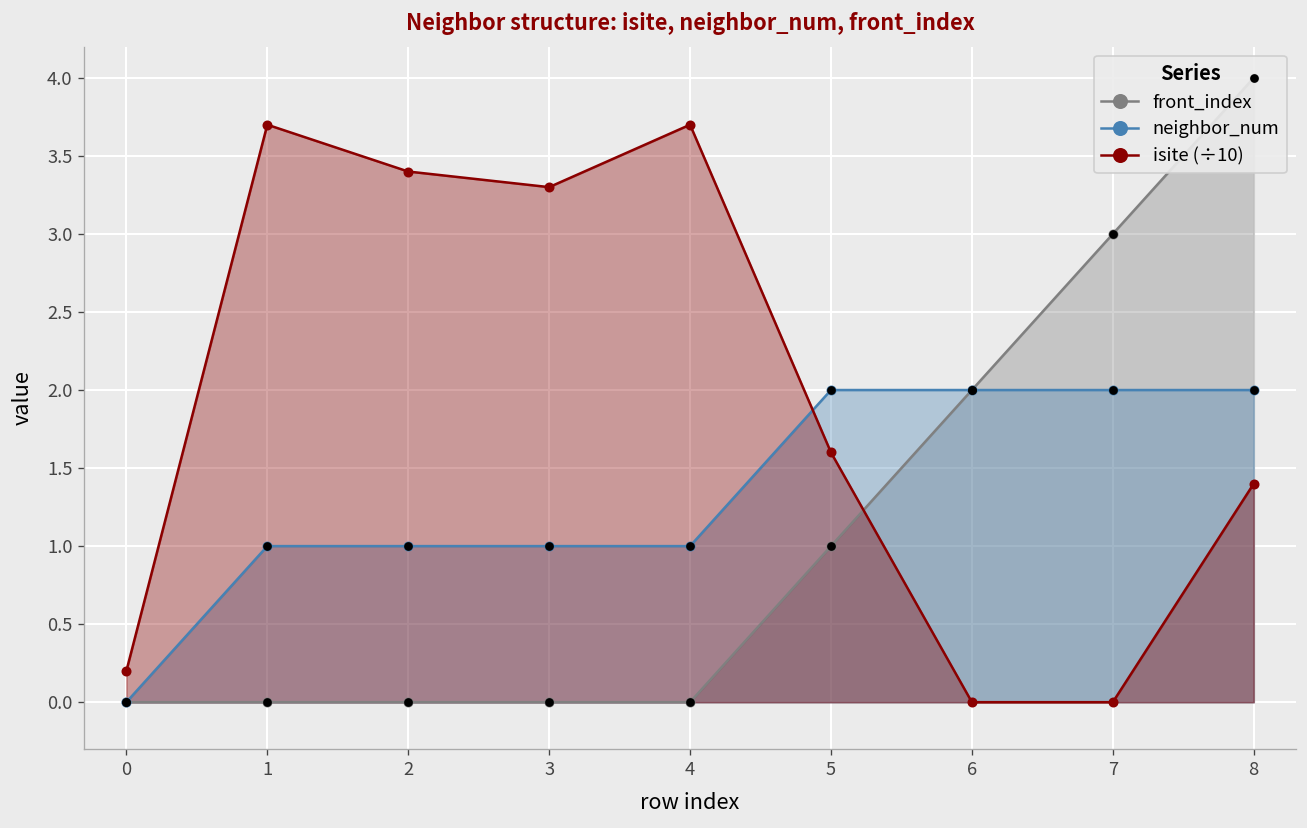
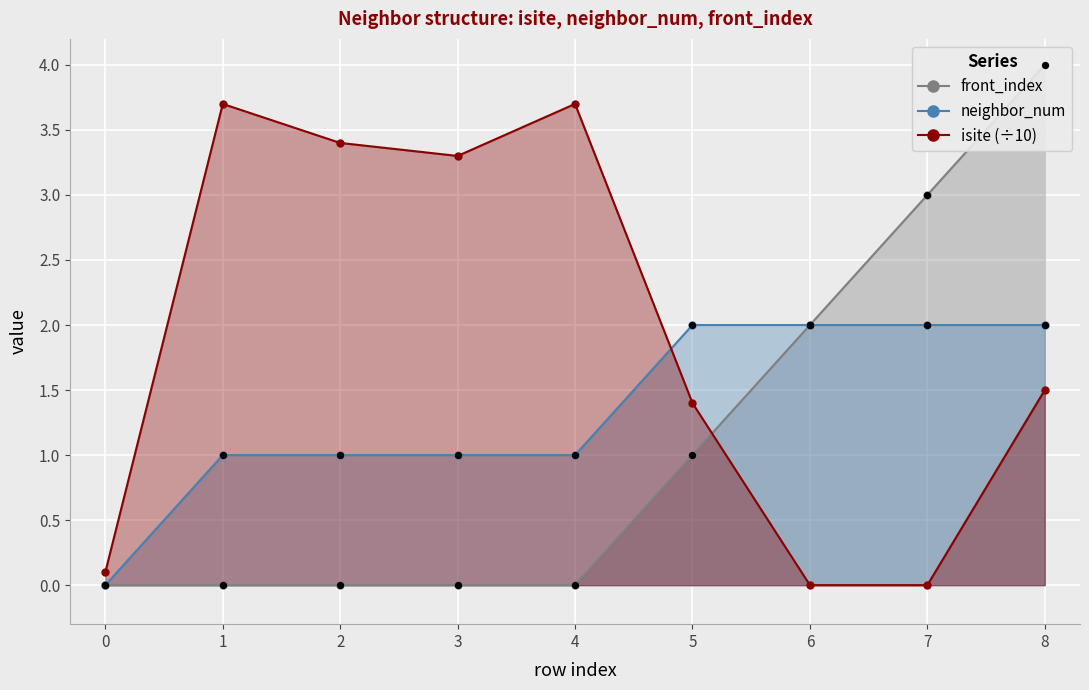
isite (÷10), 0: 0.20 -> 0.10
isite (÷10), 5: 1.60 -> 1.40
isite (÷10), 8: 1.40 -> 1.50
